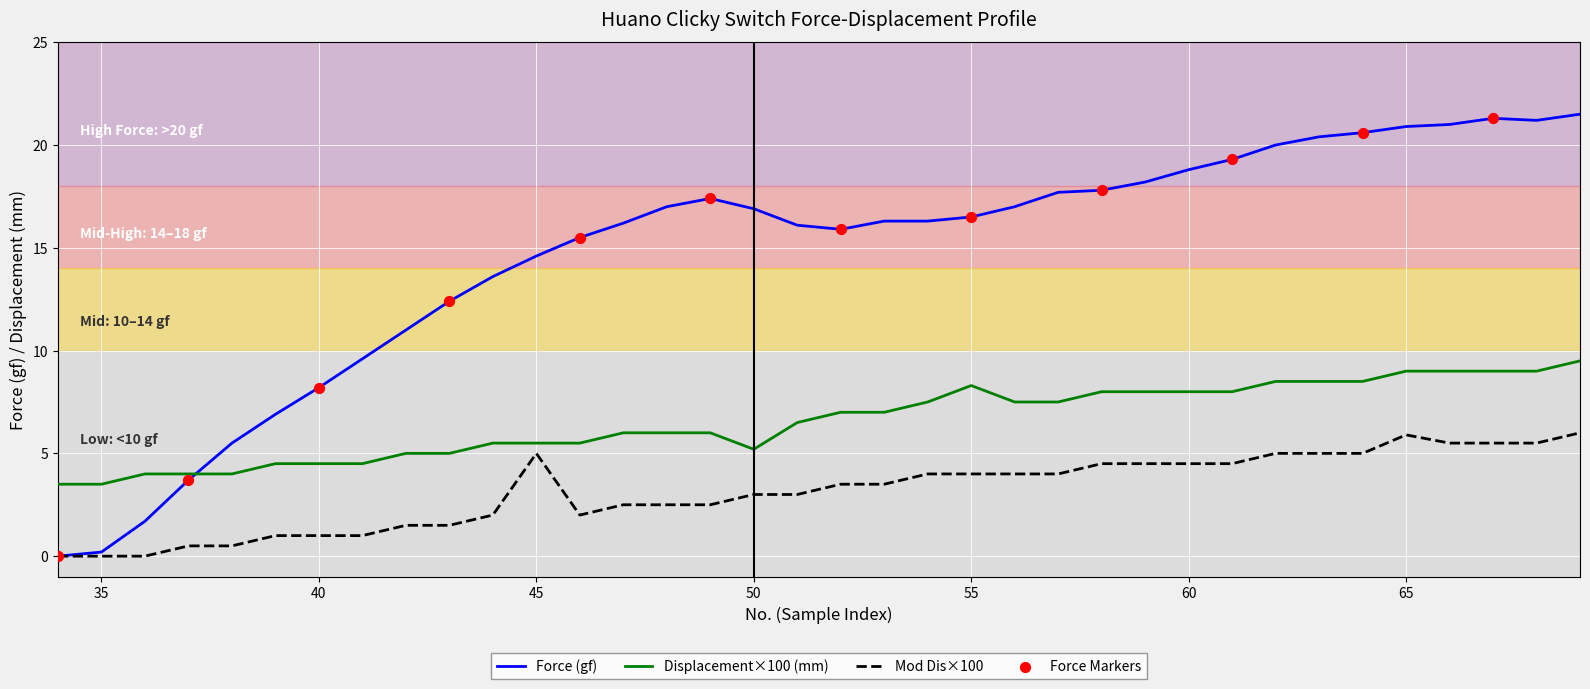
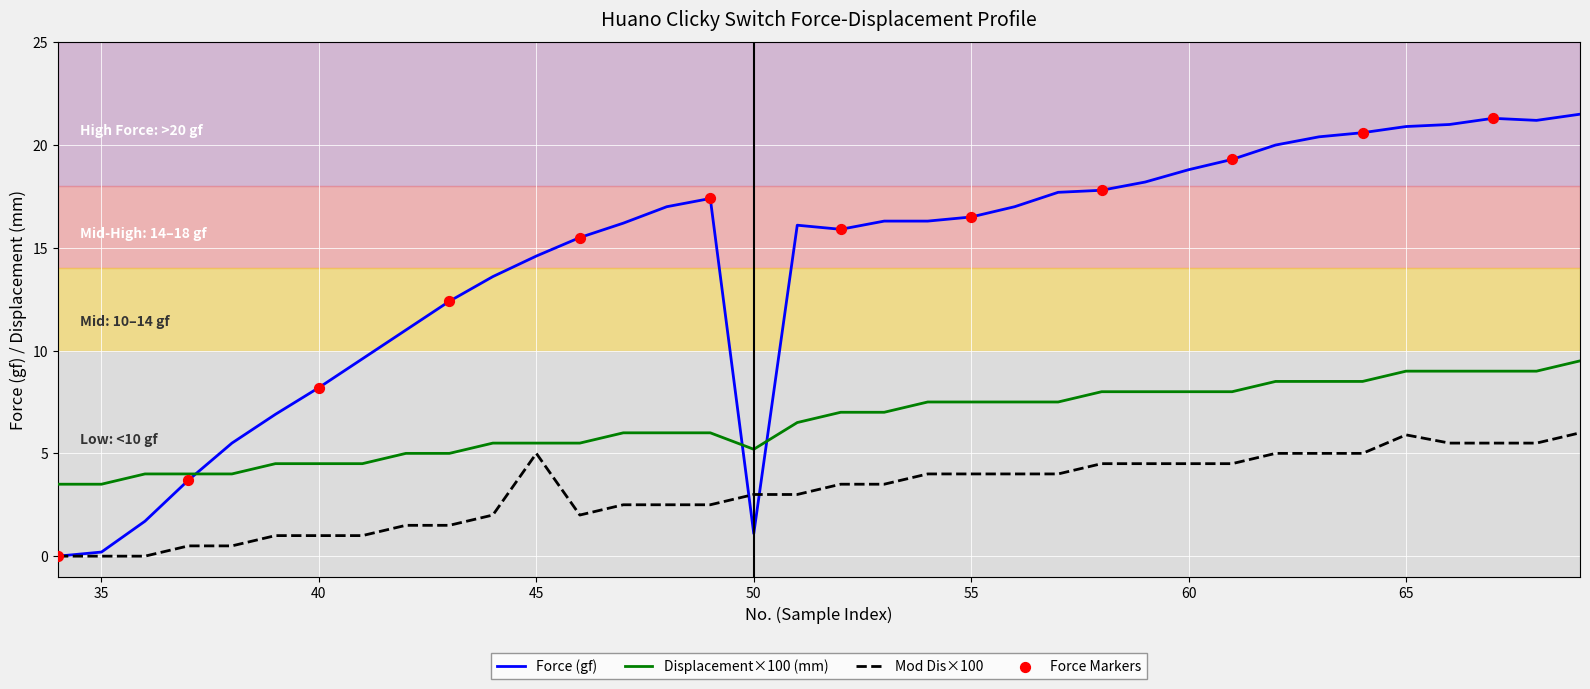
Force (gf), 50: 16.9 -> 1.1
Displacement×100 (mm), 55: 8.3 -> 7.5
